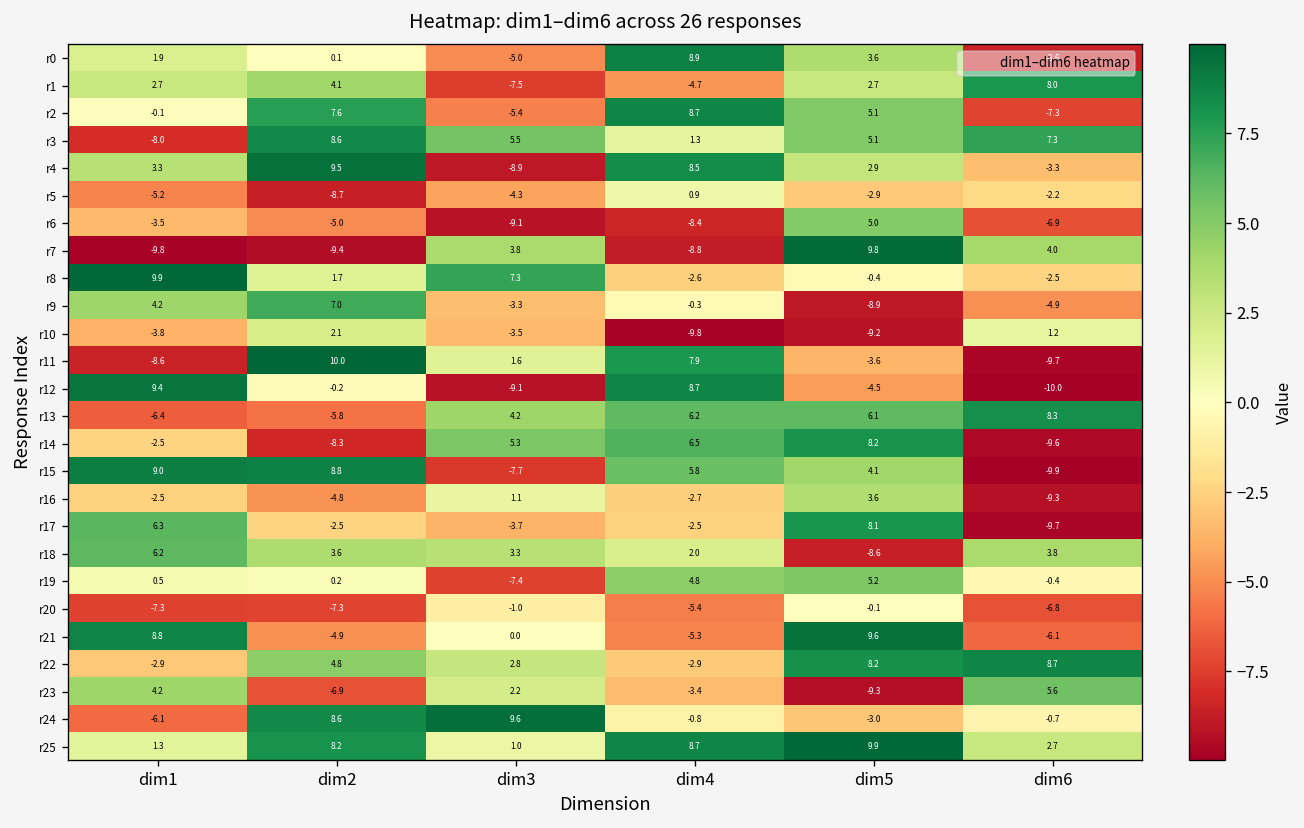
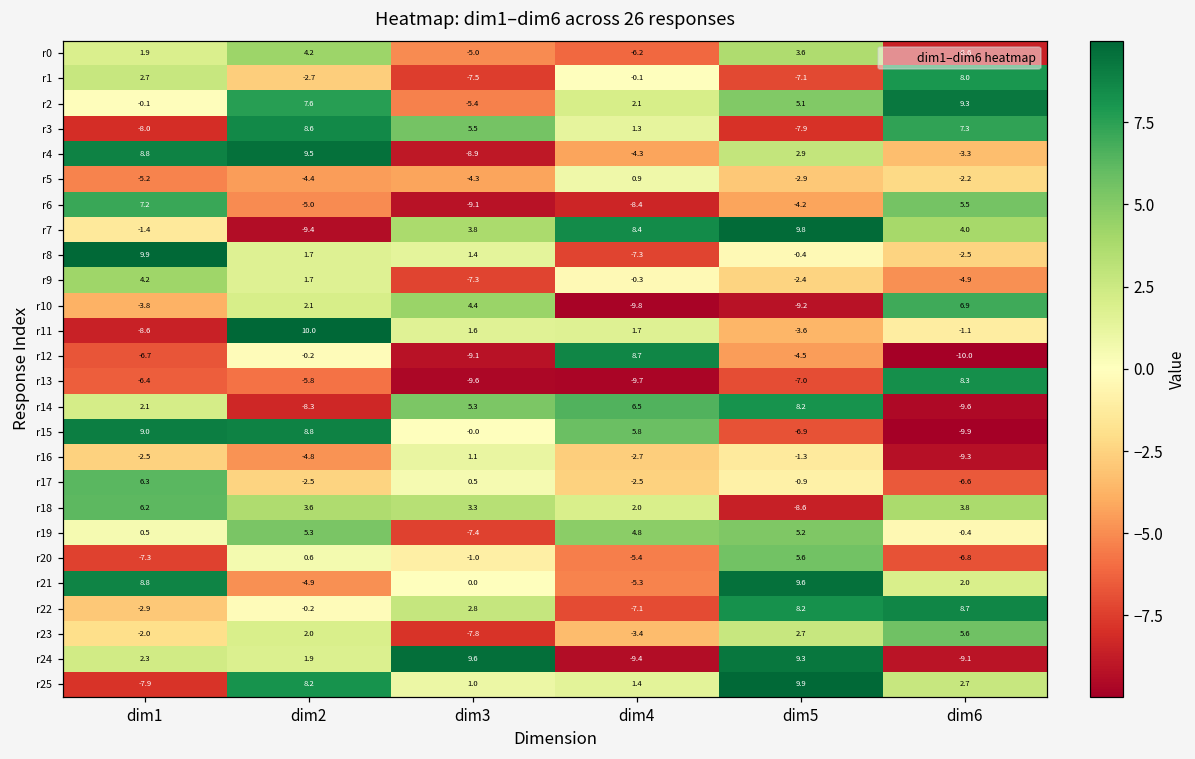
r0, dim2: 0.1 -> 4.2
r0, dim4: 8.9 -> -6.2
r1, dim2: 4.1 -> -2.7
r1, dim4: -4.7 -> -0.1
r1, dim5: 2.7 -> -7.1
r2, dim4: 8.7 -> 2.1
r2, dim6: -7.3 -> 9.3
r3, dim5: 5.1 -> -7.9
r4, dim1: 3.3 -> 8.8
r4, dim4: 8.5 -> -4.3
r5, dim2: -8.7 -> -4.4
r6, dim1: -3.5 -> 7.2
r6, dim5: 5.0 -> -4.2
r6, dim6: -6.9 -> 5.5
r7, dim1: -9.8 -> -1.4
r7, dim4: -8.8 -> 8.4
r8, dim3: 7.3 -> 1.4
r8, dim4: -2.6 -> -7.3
r9, dim2: 7.0 -> 1.7
r9, dim3: -3.3 -> -7.3
r9, dim5: -8.9 -> -2.4
r10, dim3: -3.5 -> 4.4
r10, dim6: 1.2 -> 6.9
r11, dim4: 7.9 -> 1.7
r11, dim6: -9.7 -> -1.1
r12, dim1: 9.4 -> -6.7
r13, dim3: 4.2 -> -9.6
r13, dim4: 6.2 -> -9.7
r13, dim5: 6.1 -> -7.0
r14, dim1: -2.5 -> 2.1
r15, dim3: -7.7 -> -0.0
r15, dim5: 4.1 -> -6.9
r16, dim5: 3.6 -> -1.3
r17, dim3: -3.7 -> 0.5
r17, dim5: 8.1 -> -0.9
r17, dim6: -9.7 -> -6.6
r19, dim2: 0.2 -> 5.3
r20, dim2: -7.3 -> 0.6
r20, dim5: -0.1 -> 5.6
r21, dim6: -6.1 -> 2.0
r22, dim2: 4.8 -> -0.2
r22, dim4: -2.9 -> -7.1
r23, dim1: 4.2 -> -2.0
r23, dim2: -6.9 -> 2.0
r23, dim3: 2.2 -> -7.8
r23, dim5: -9.3 -> 2.7
r24, dim1: -6.1 -> 2.3
r24, dim2: 8.6 -> 1.9
r24, dim4: -0.8 -> -9.4
r24, dim5: -3.0 -> 9.3
r24, dim6: -0.7 -> -9.1
r25, dim1: 1.3 -> -7.9
r25, dim4: 8.7 -> 1.4
